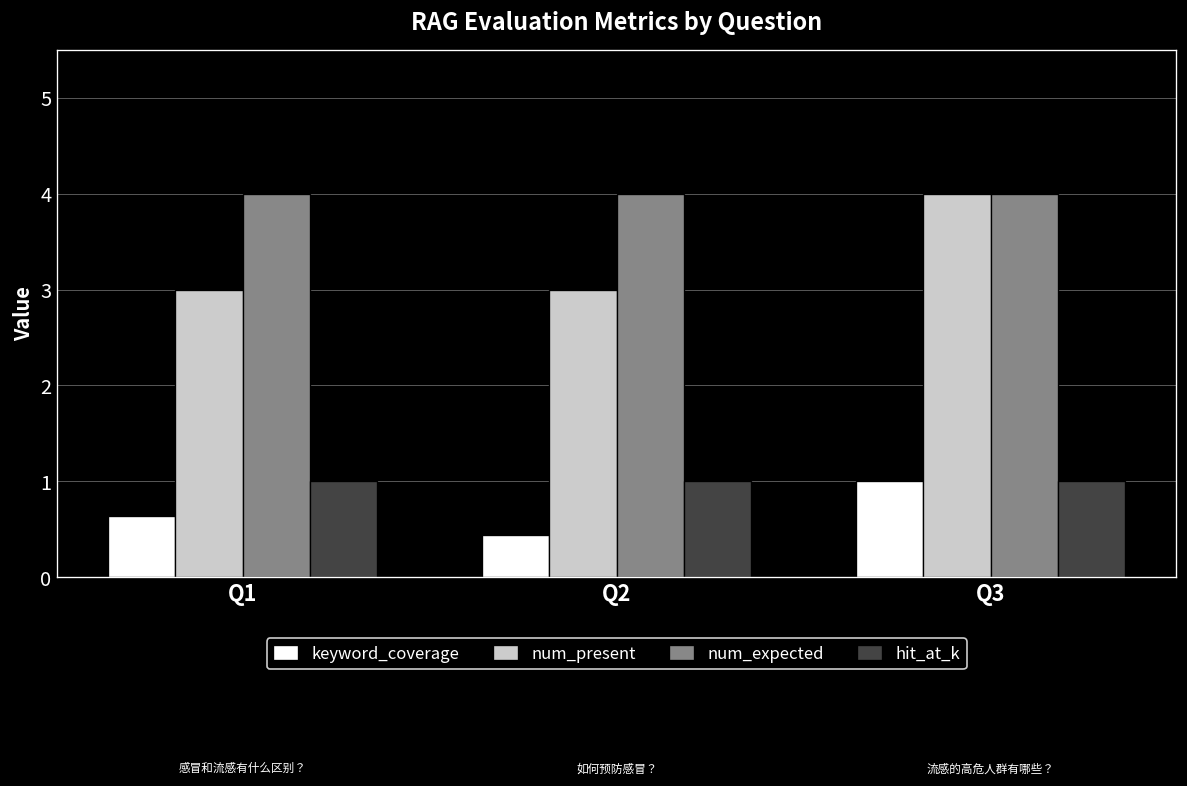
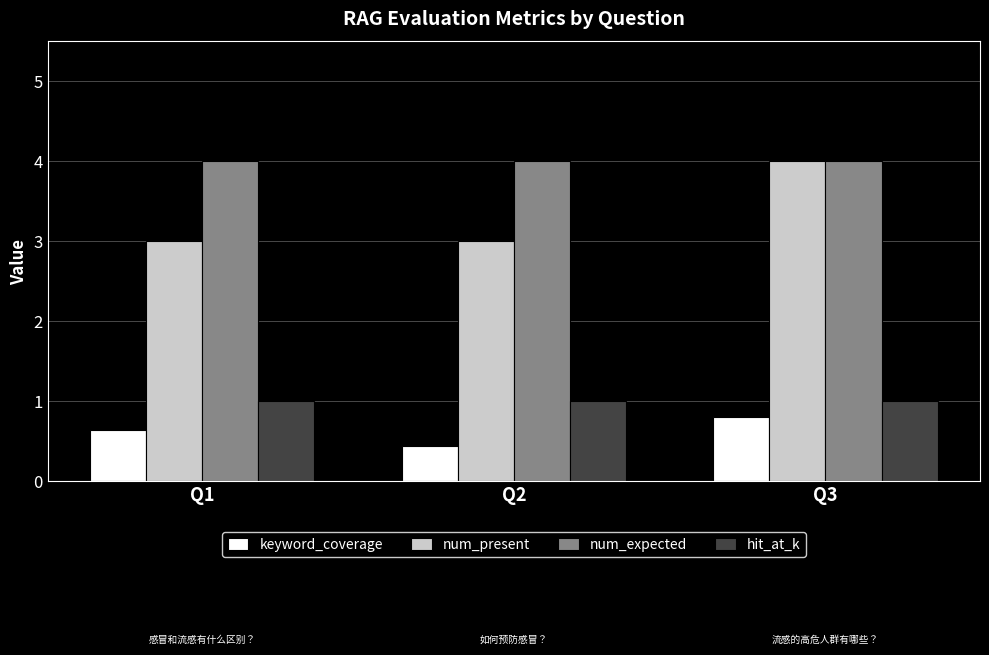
keyword_coverage, Q3: 1.0 -> 0.8
